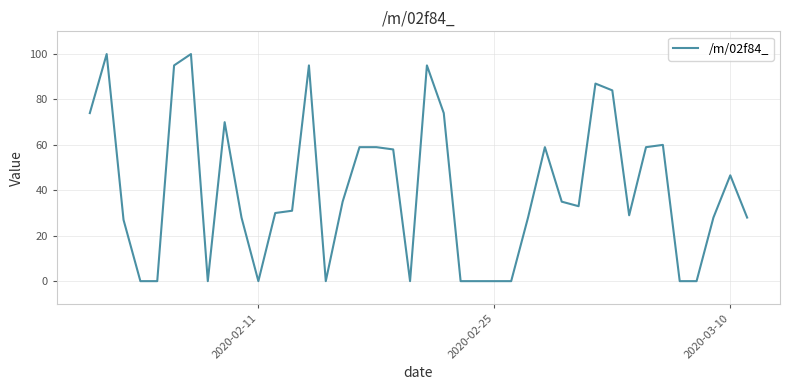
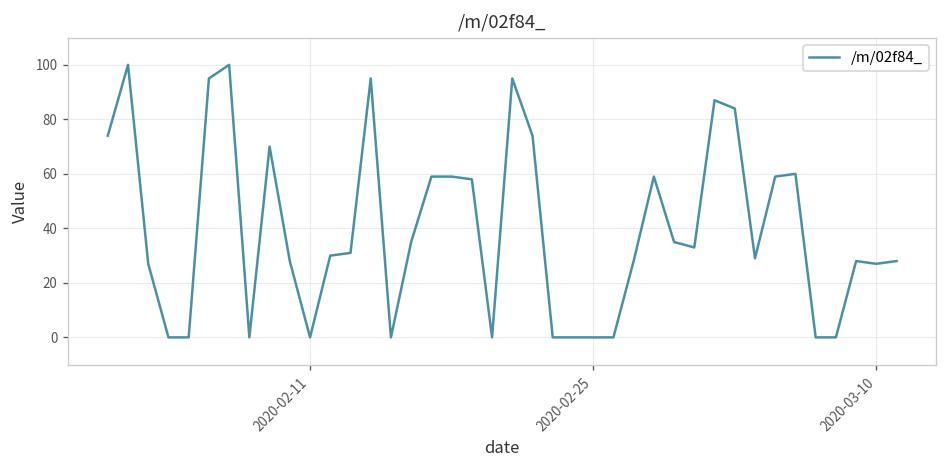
2020-03-10: 47 -> 27
